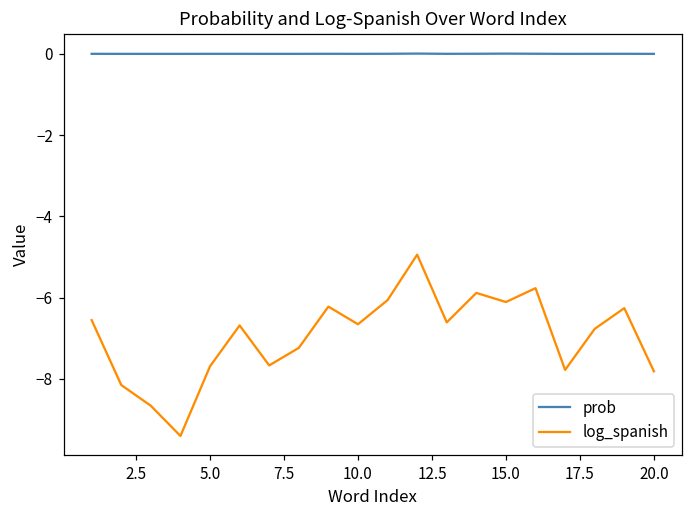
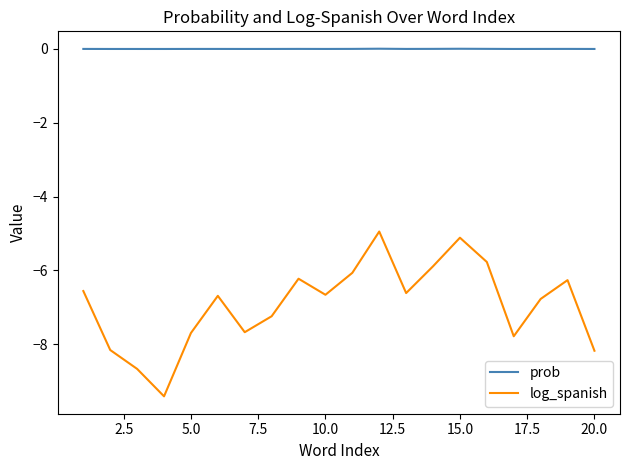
log_spanish, 15.0: -6.1 -> -5.1
log_spanish, 20.0: -7.8 -> -8.2
